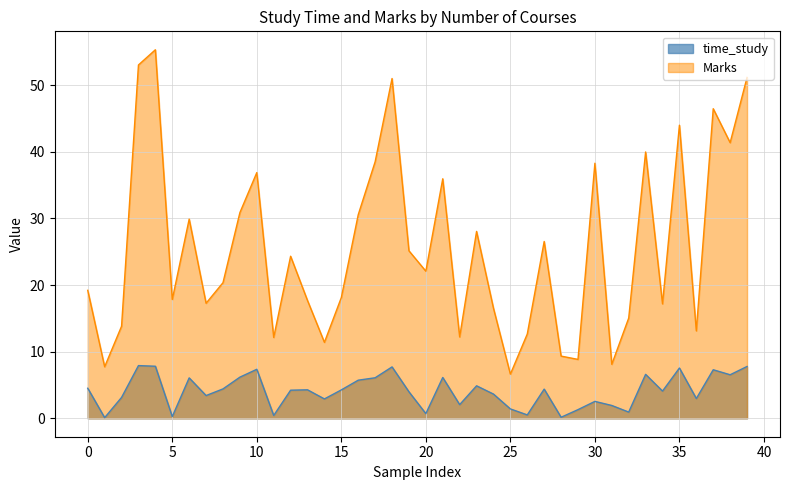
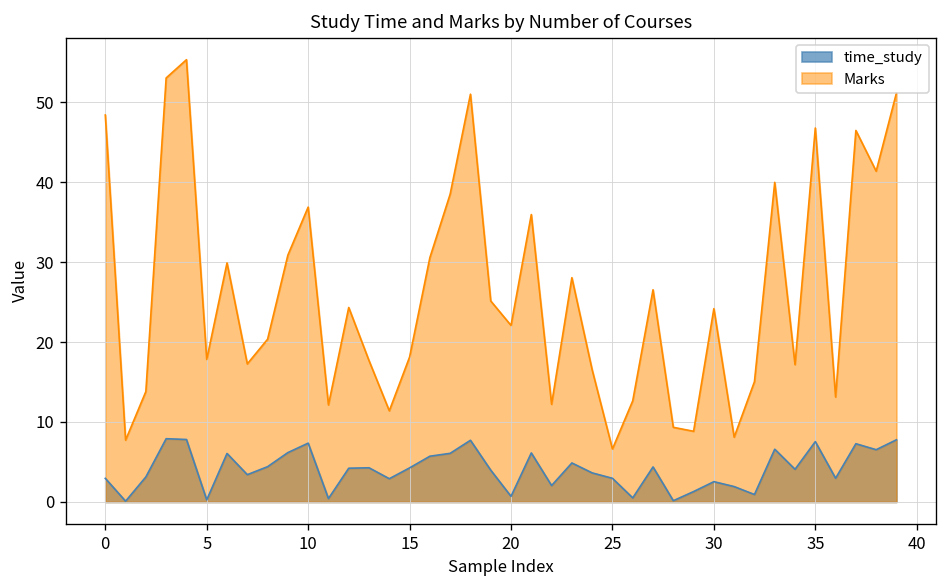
time_study, 0: 5 -> 3
Marks, 0: 19 -> 48
time_study, 25: 1 -> 3
Marks, 30: 38 -> 24
Marks, 35: 44 -> 47
